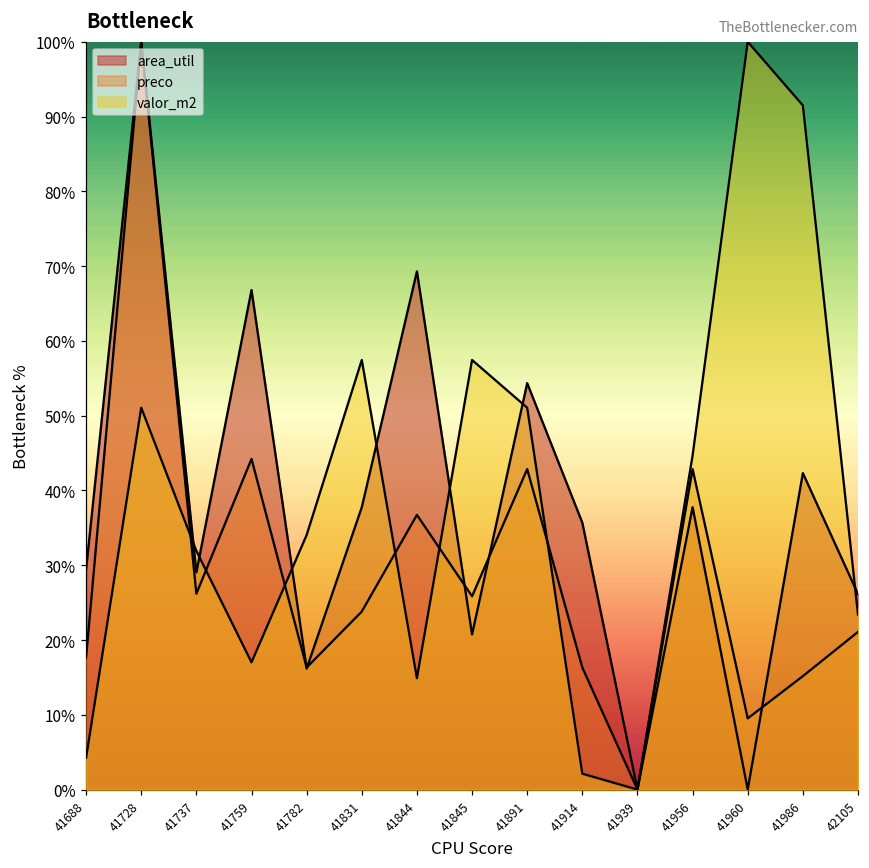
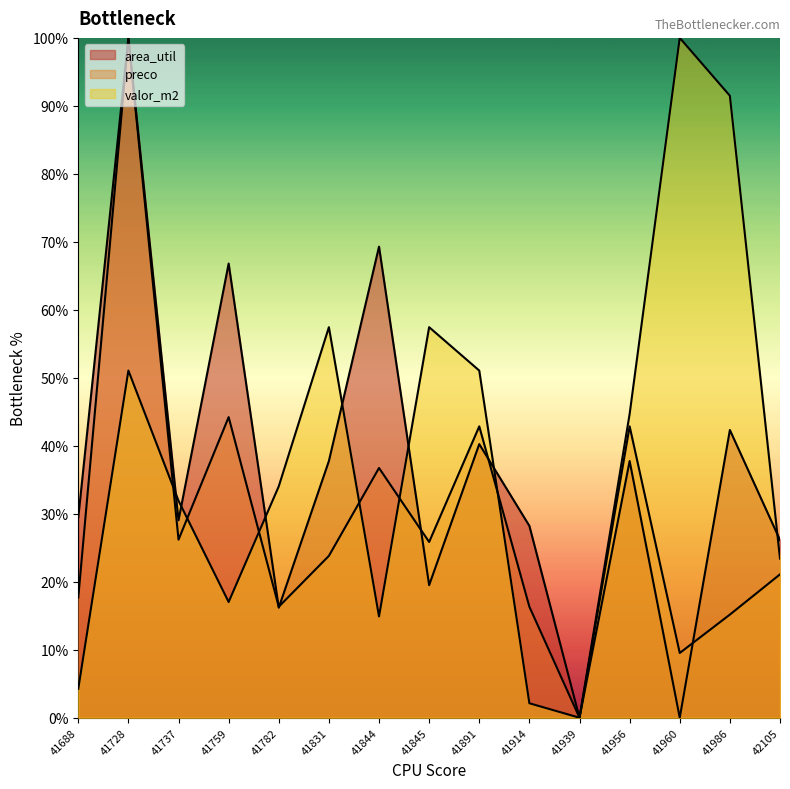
area_util, 41845: 21% -> 20%
area_util, 41891: 54% -> 40%
area_util, 41914: 36% -> 28%
